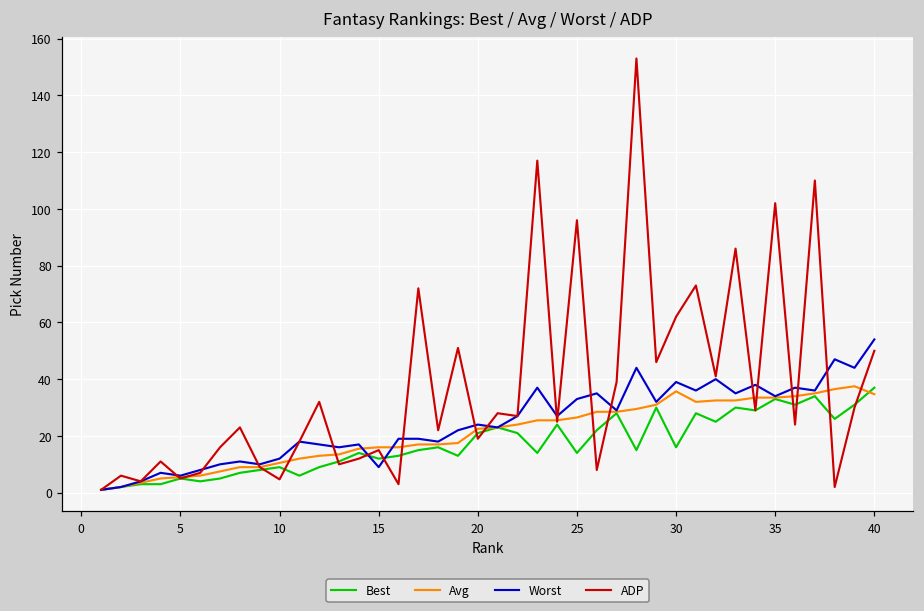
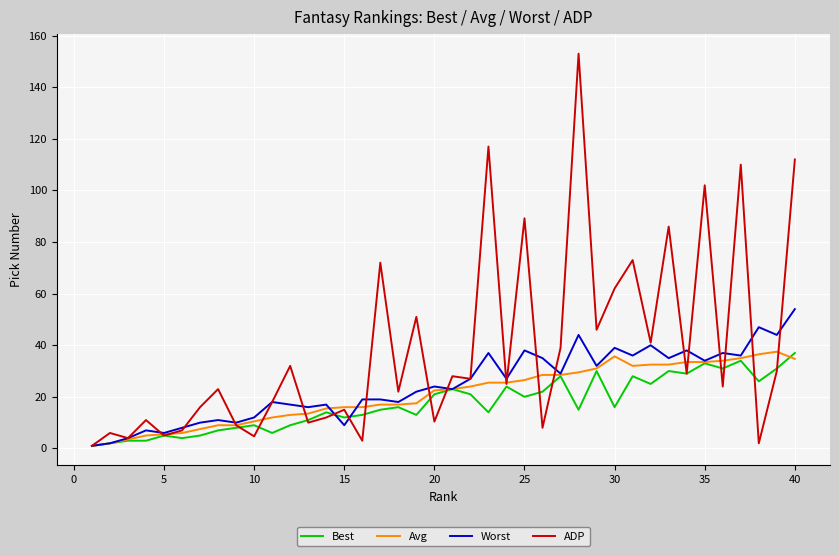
ADP, 20: 19 -> 10
Best, 25: 14 -> 20
Worst, 25: 33 -> 38
ADP, 25: 96 -> 89
ADP, 40: 50 -> 112
